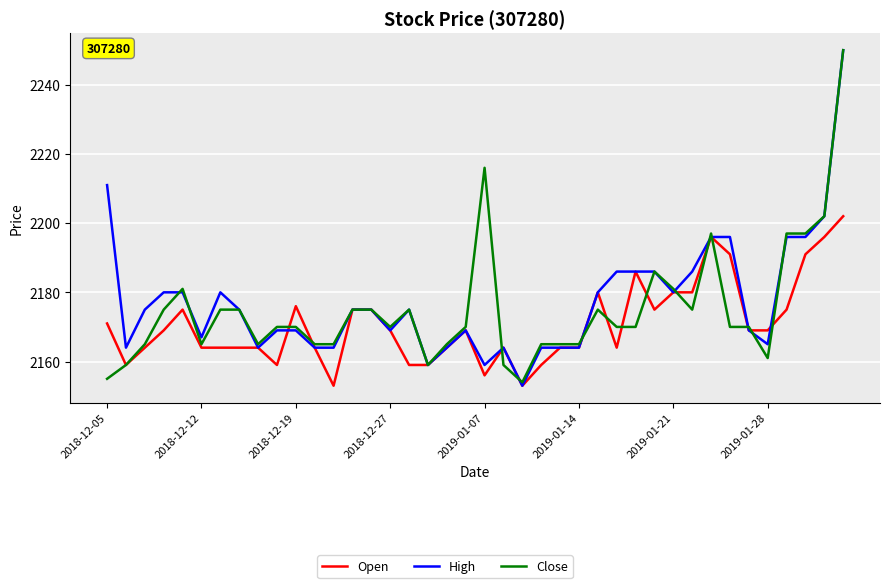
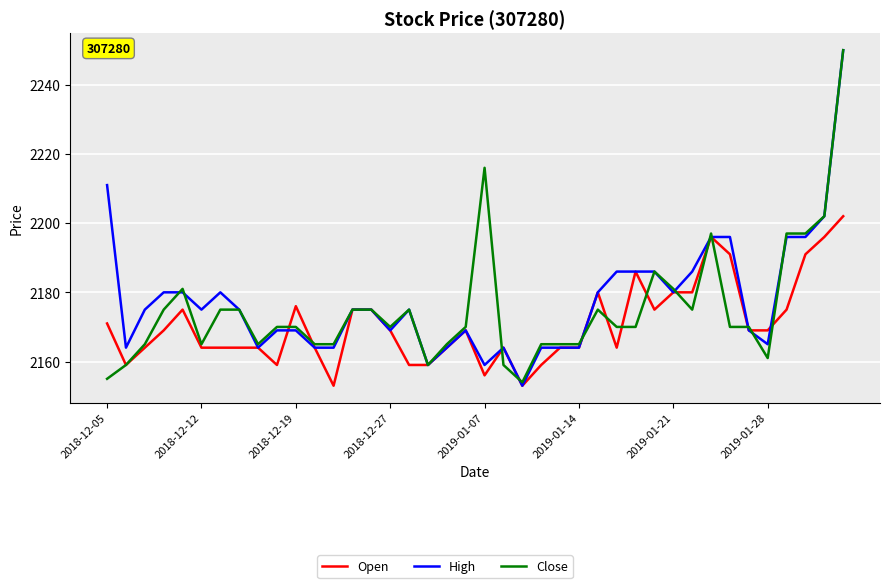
High, 2018-12-12: 2167 -> 2175
